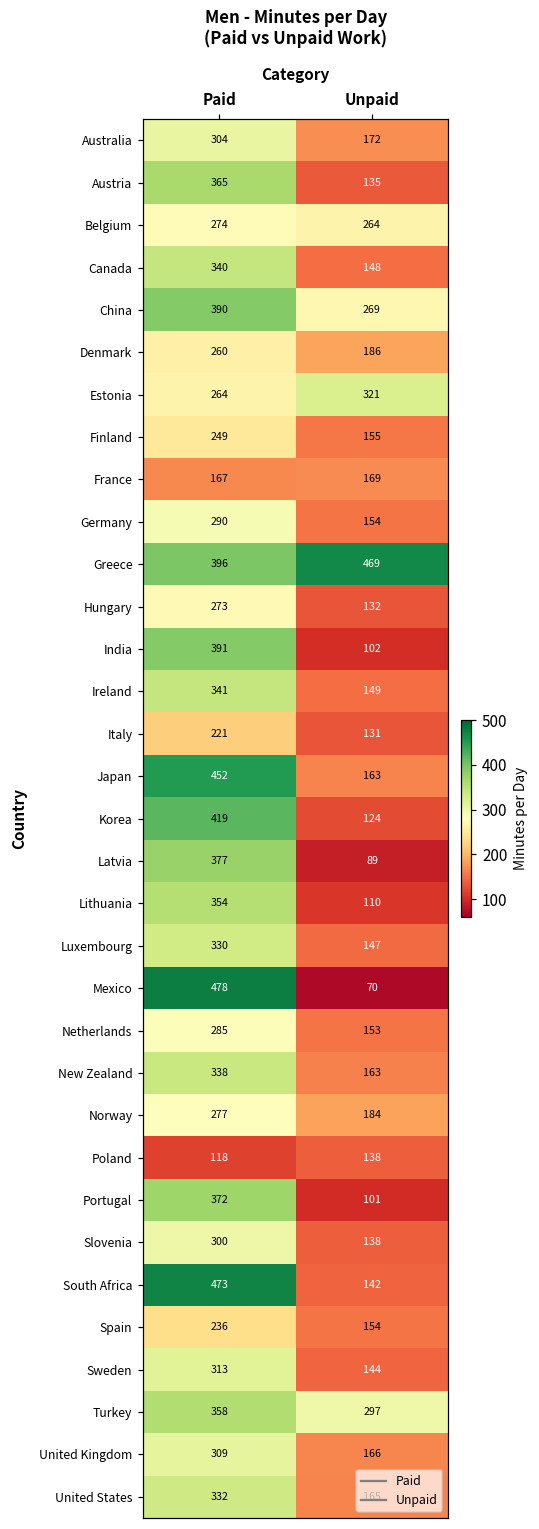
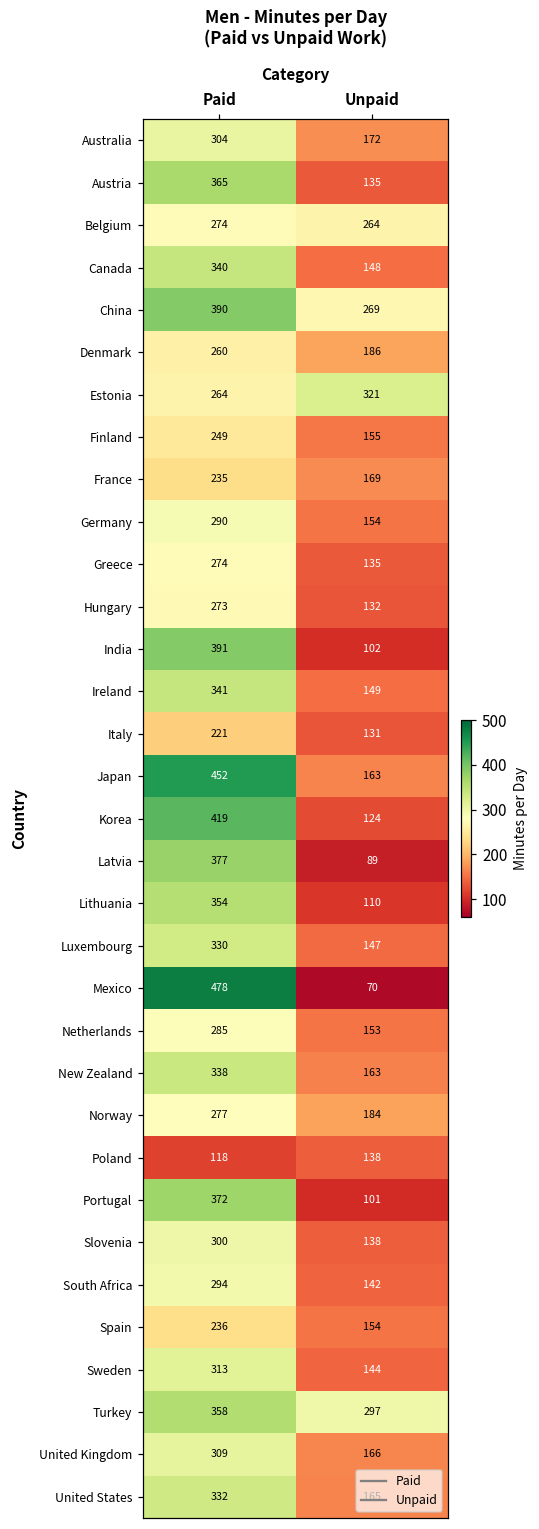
France, Paid: 167 -> 235
Greece, Paid: 396 -> 274
Greece, Unpaid: 469 -> 135
South Africa, Paid: 473 -> 294
